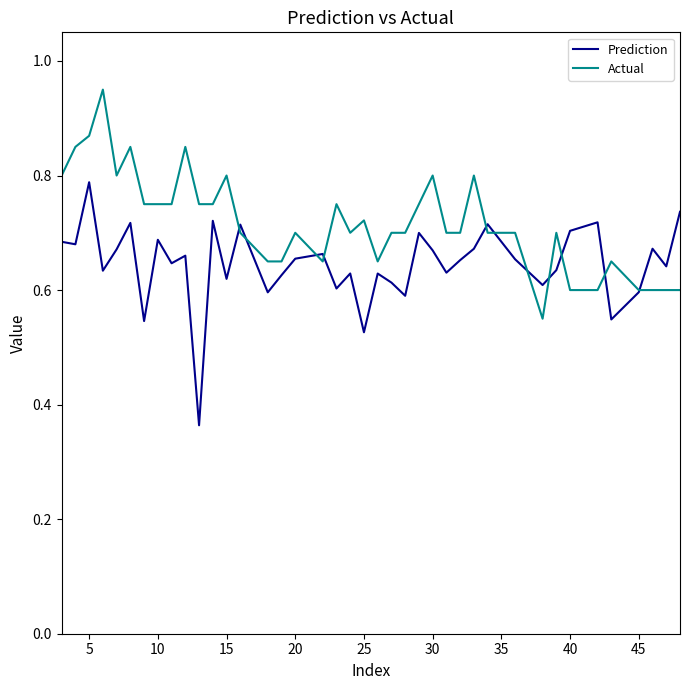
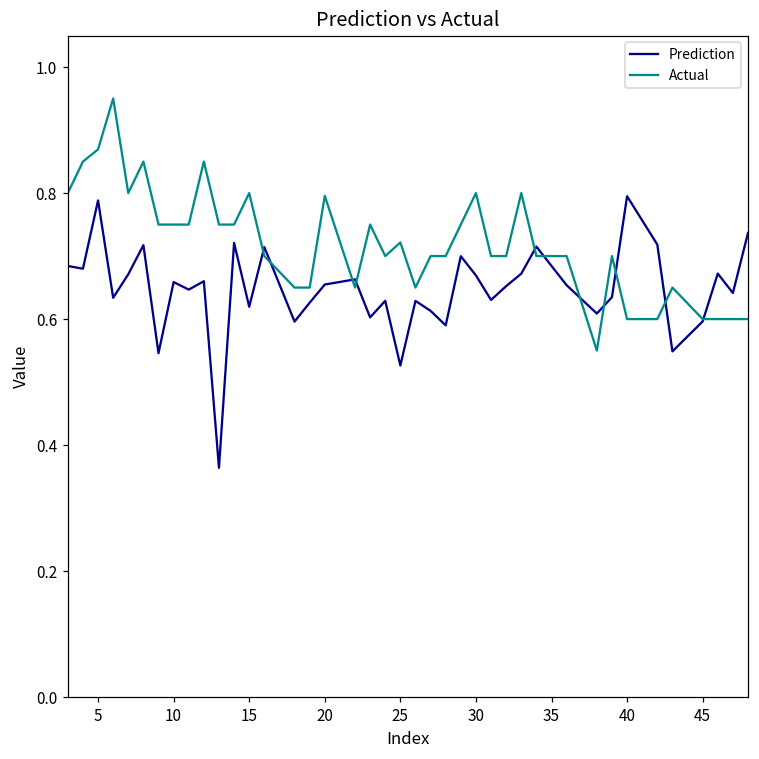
Prediction, 10: 0.69 -> 0.66
Actual, 20: 0.70 -> 0.80
Prediction, 40: 0.70 -> 0.79
